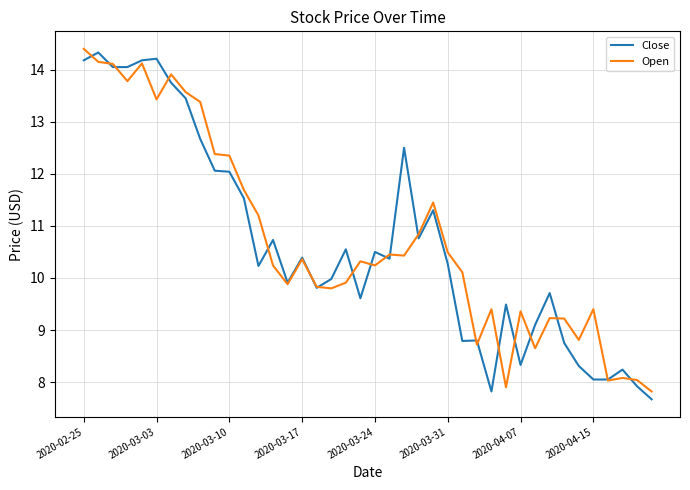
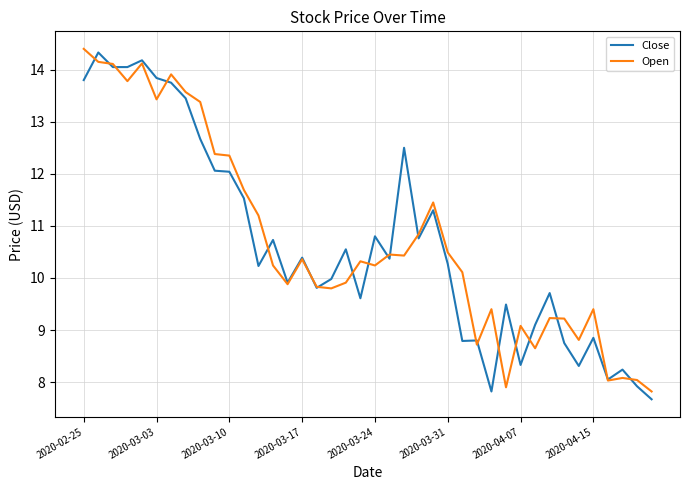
Close, 2020-02-25: 14.2 -> 13.8
Close, 2020-03-03: 14.2 -> 13.8
Close, 2020-03-24: 10.5 -> 10.8
Open, 2020-04-07: 9.4 -> 9.1
Close, 2020-04-15: 8.1 -> 8.9
